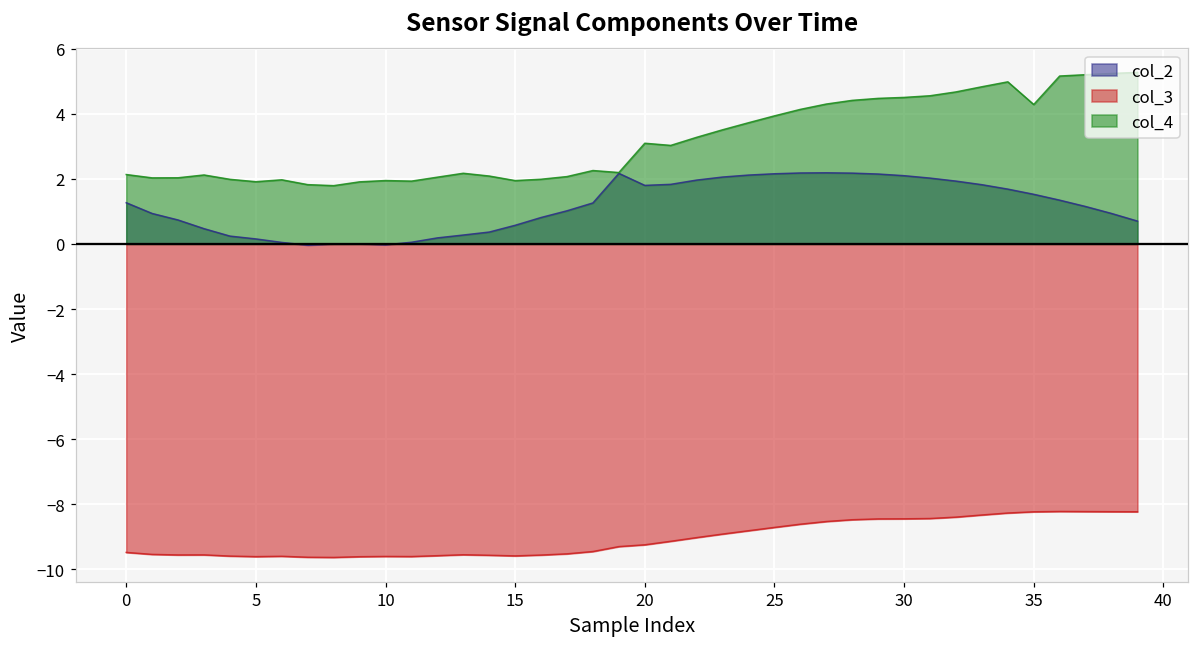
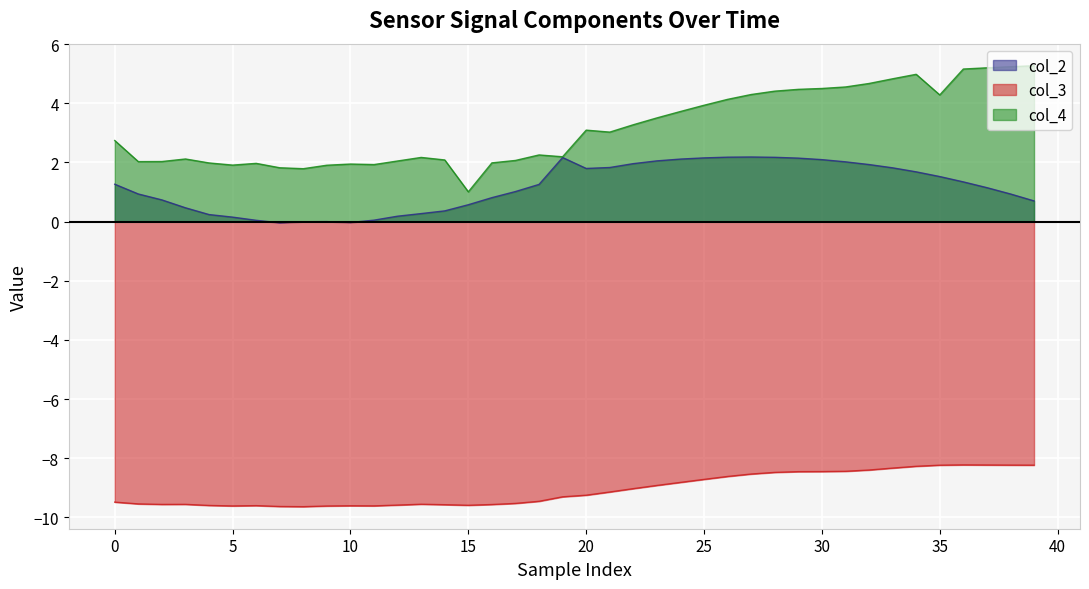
col_4, 0: 2.1 -> 2.7
col_4, 15: 1.9 -> 1.0
